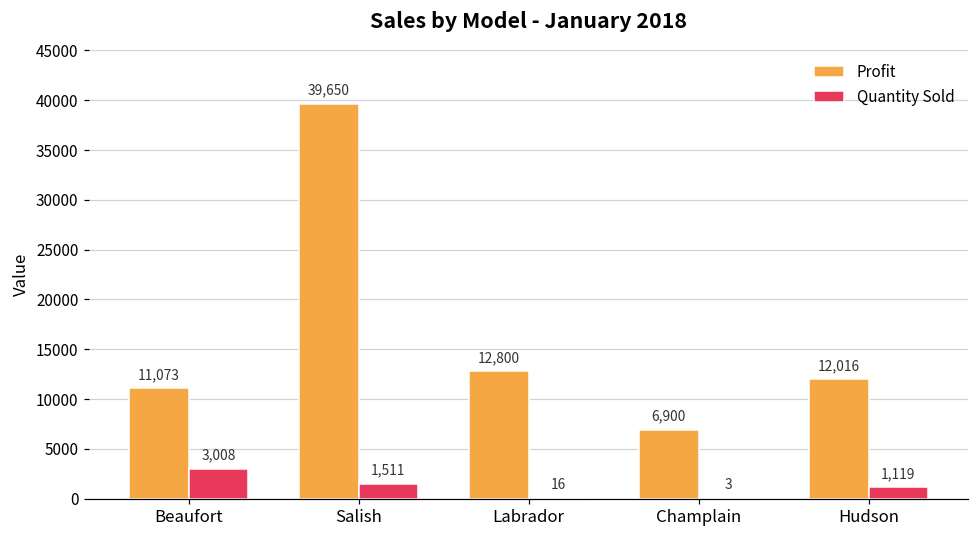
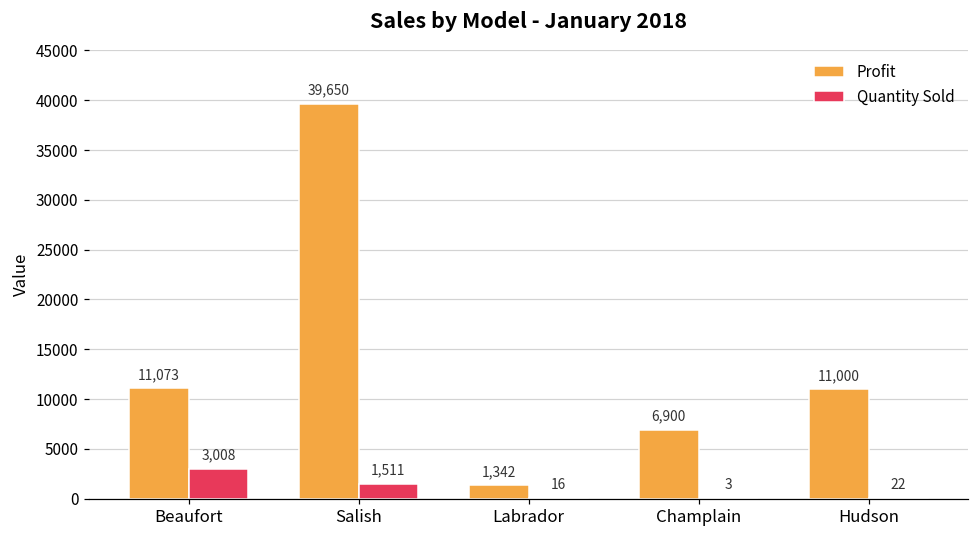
Profit, Labrador: 12,800 -> 1,342
Profit, Hudson: 12,016 -> 11,000
Quantity Sold, Hudson: 1,119 -> 22
